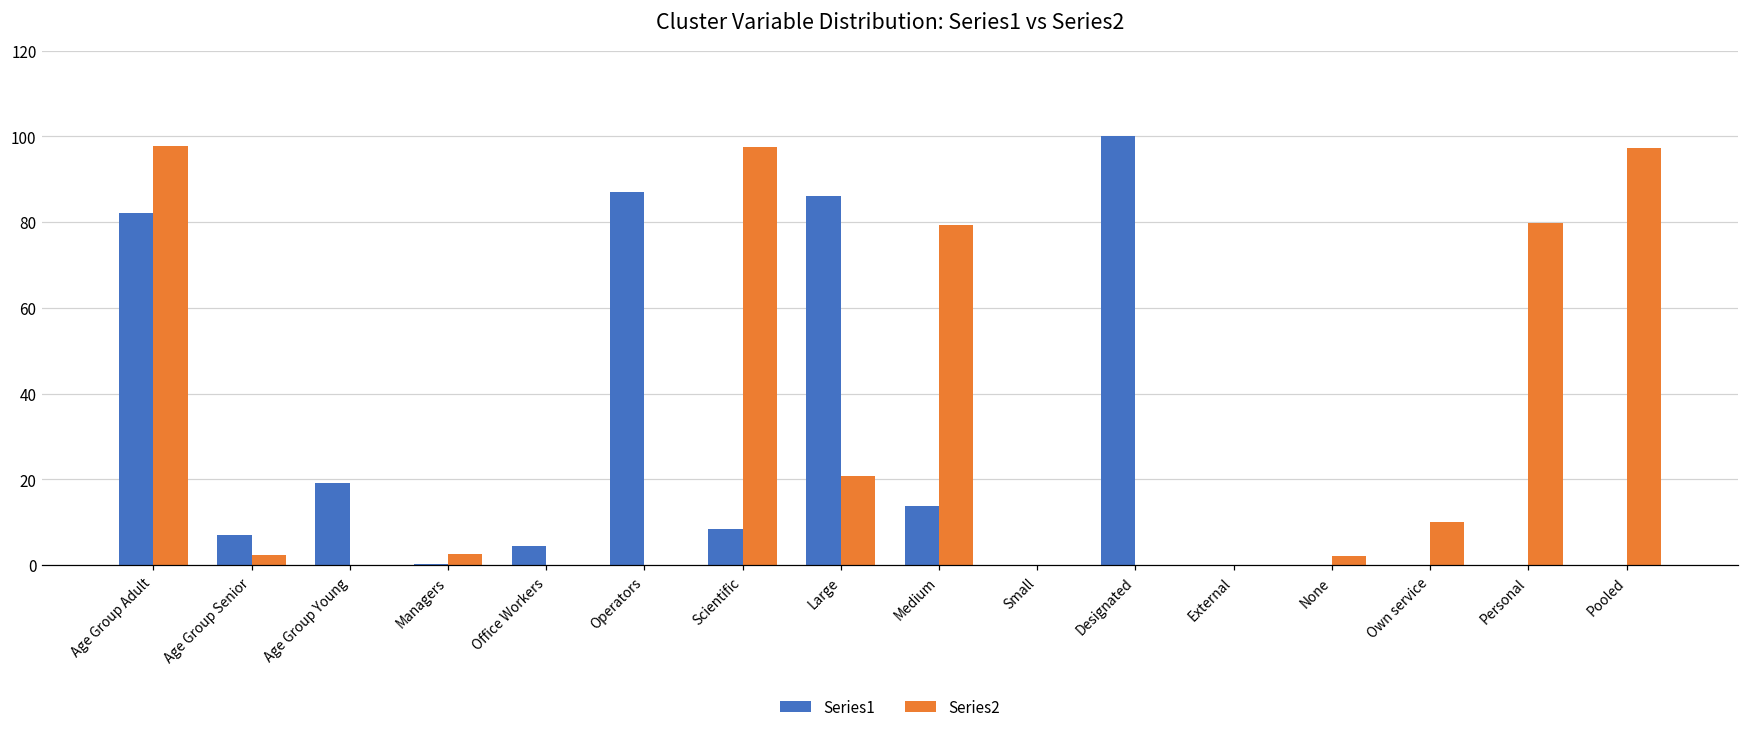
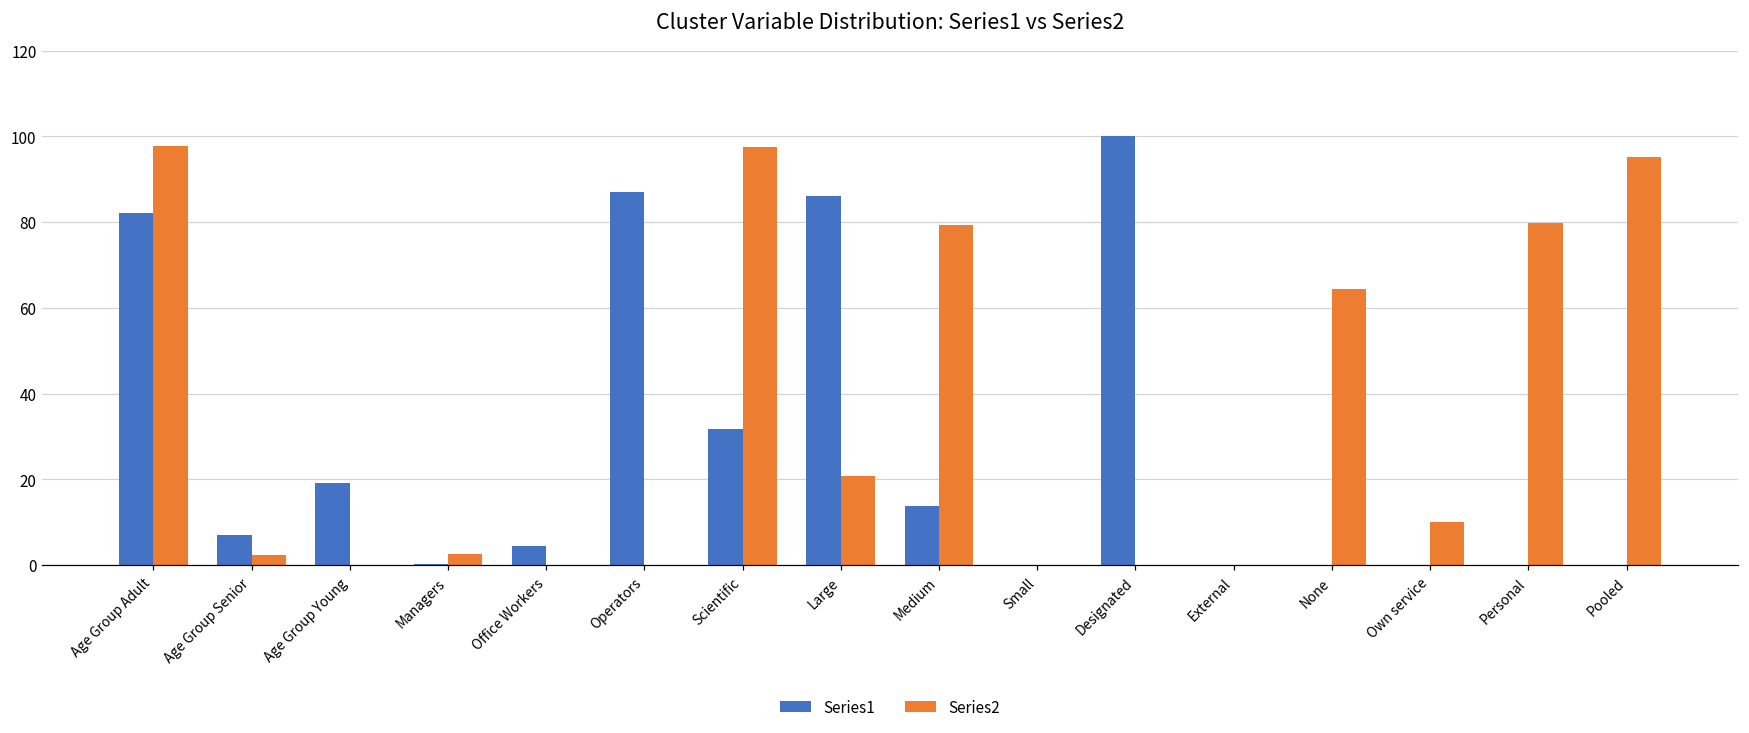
Series1, Scientific: 8 -> 32
Series2, None: 2 -> 64
Series2, Pooled: 97 -> 95
